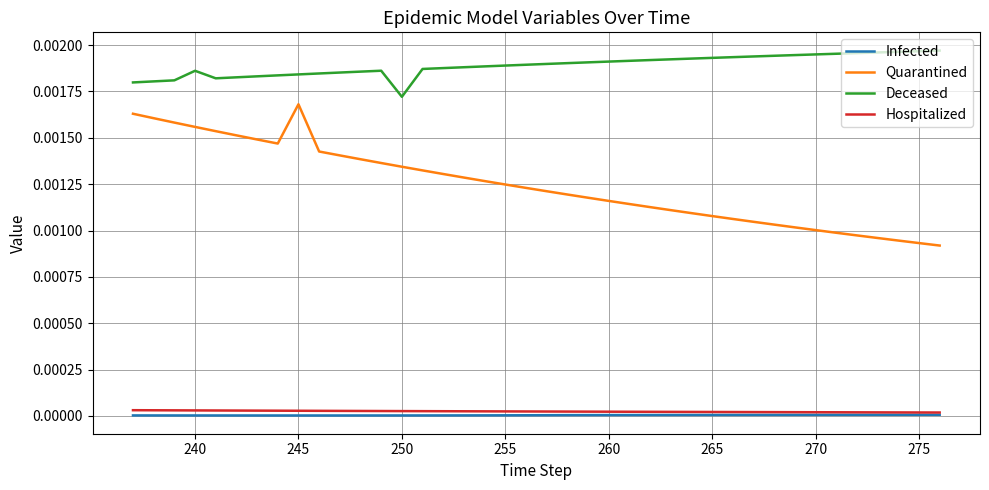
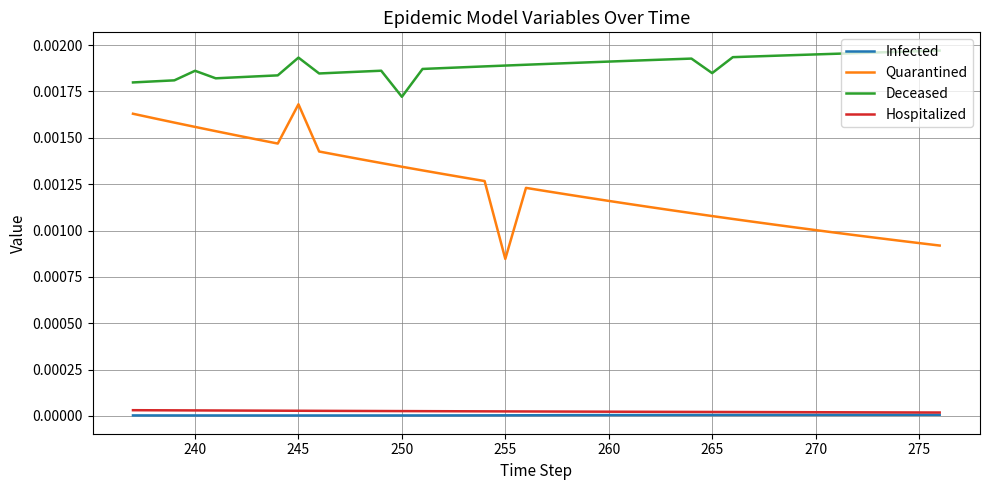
Deceased, 245: 0.00184 -> 0.00193
Quarantined, 255: 0.00125 -> 0.00085
Deceased, 265: 0.00193 -> 0.00185
